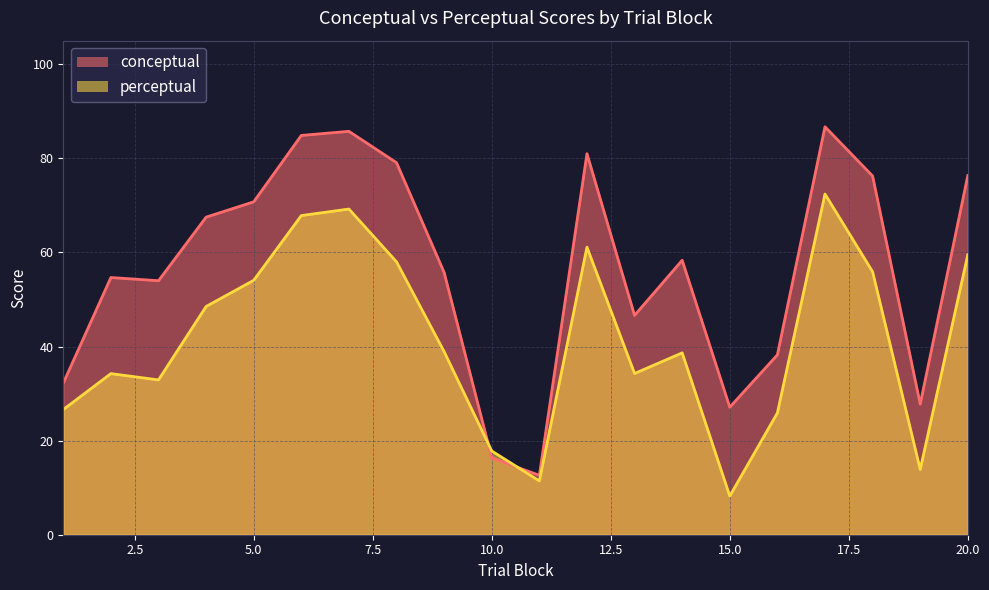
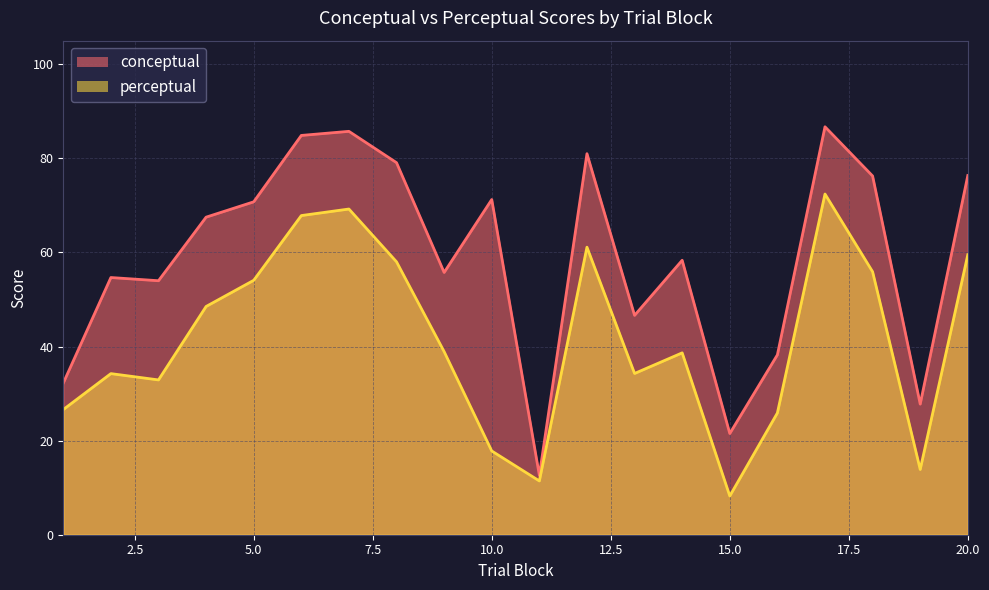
conceptual, 10.0: 16 -> 71
conceptual, 15.0: 27 -> 22
